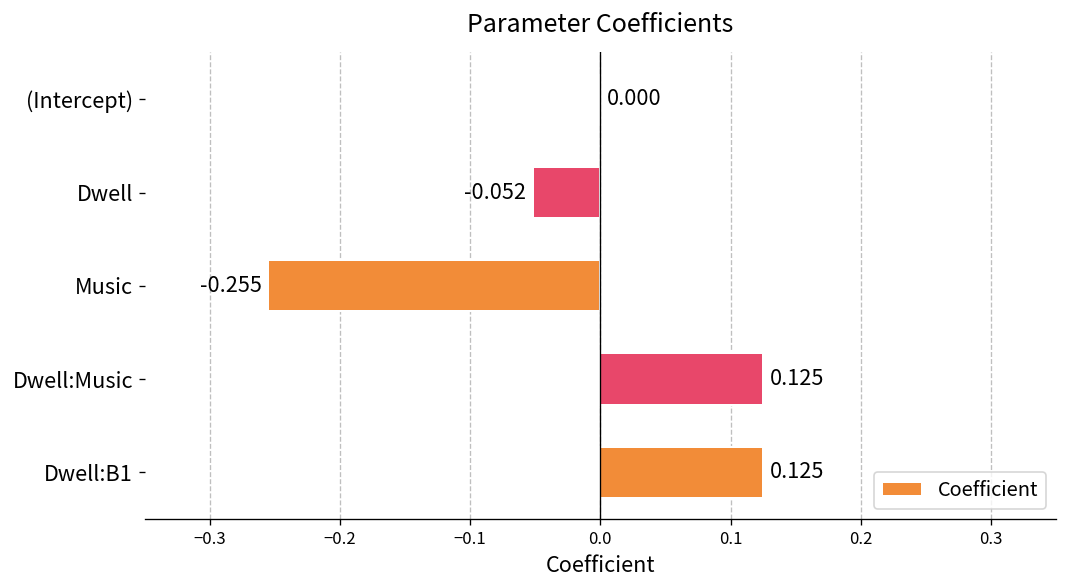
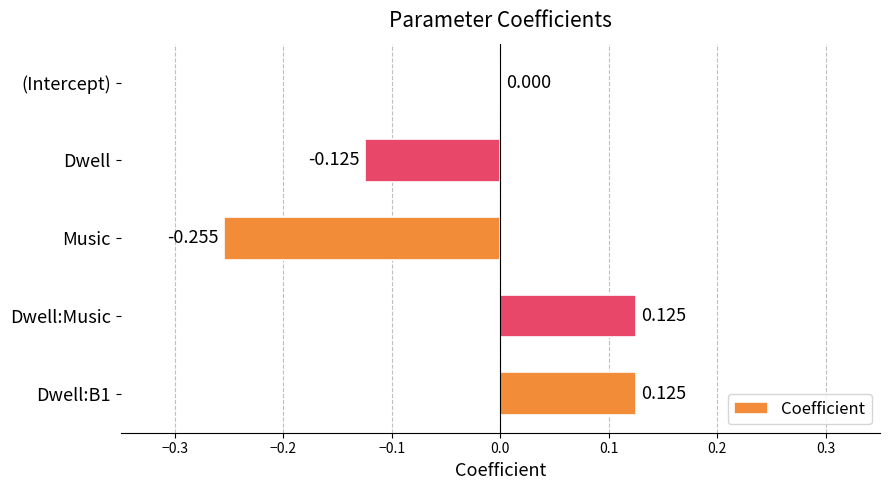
Dwell: -0.052 -> -0.125
